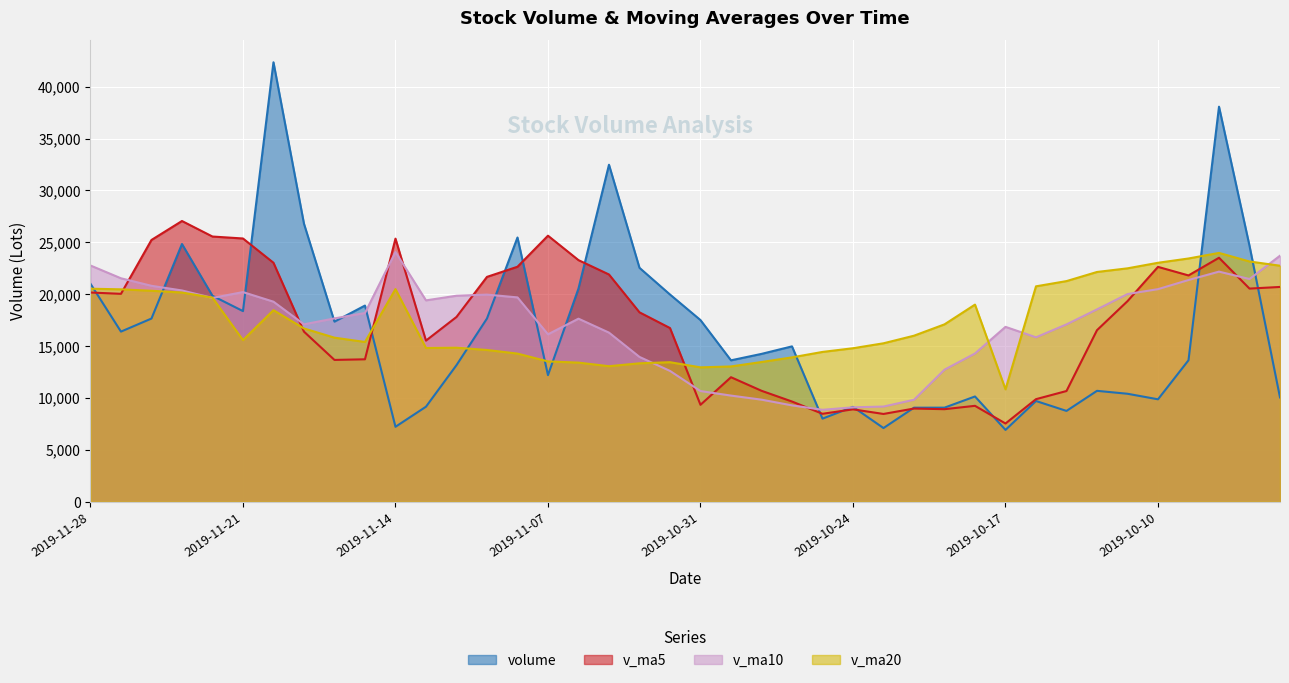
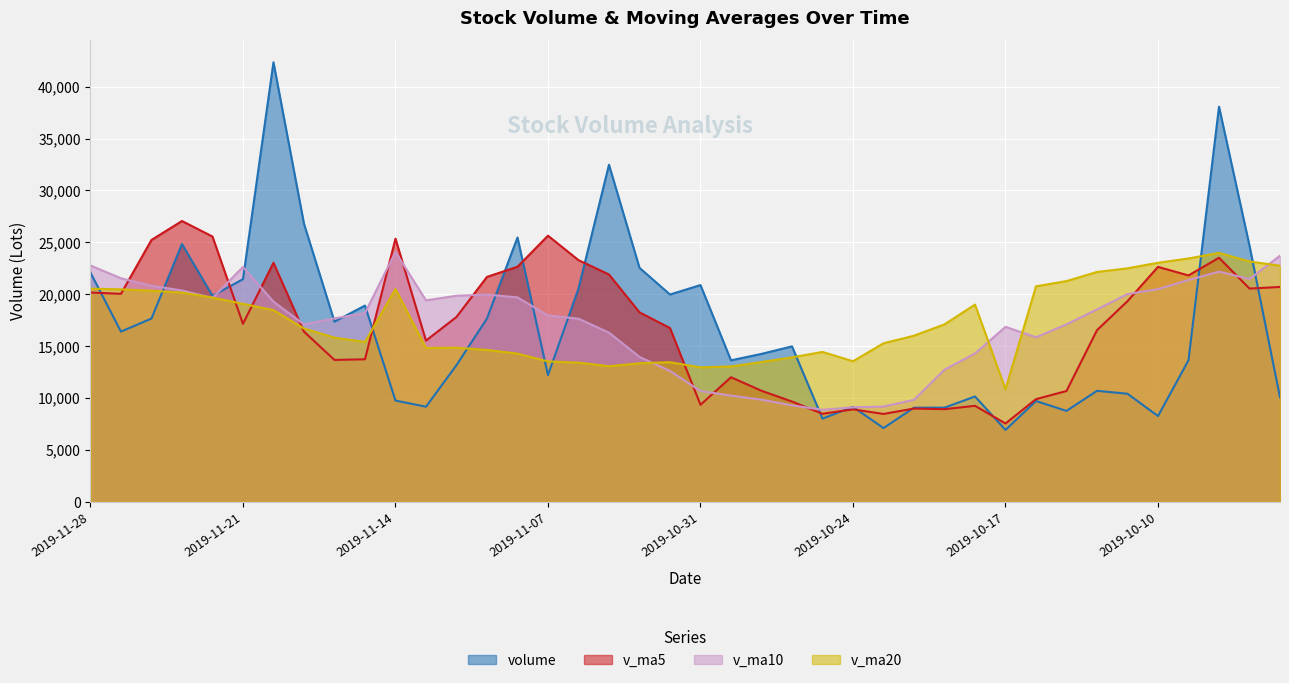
volume, 2019-11-28: 21,000 -> 22,100
volume, 2019-11-21: 18,400 -> 21,400
v_ma5, 2019-11-21: 25,400 -> 17,100
v_ma10, 2019-11-21: 20,200 -> 22,600
v_ma20, 2019-11-21: 15,600 -> 19,100
volume, 2019-11-14: 7,200 -> 9,700
v_ma10, 2019-11-07: 16,100 -> 17,900
volume, 2019-10-31: 17,500 -> 20,900
v_ma20, 2019-10-24: 14,800 -> 13,500
volume, 2019-10-10: 9,900 -> 8,300
